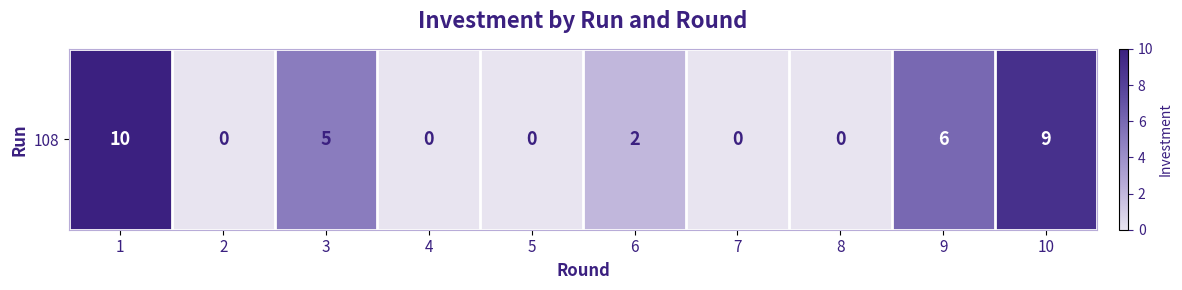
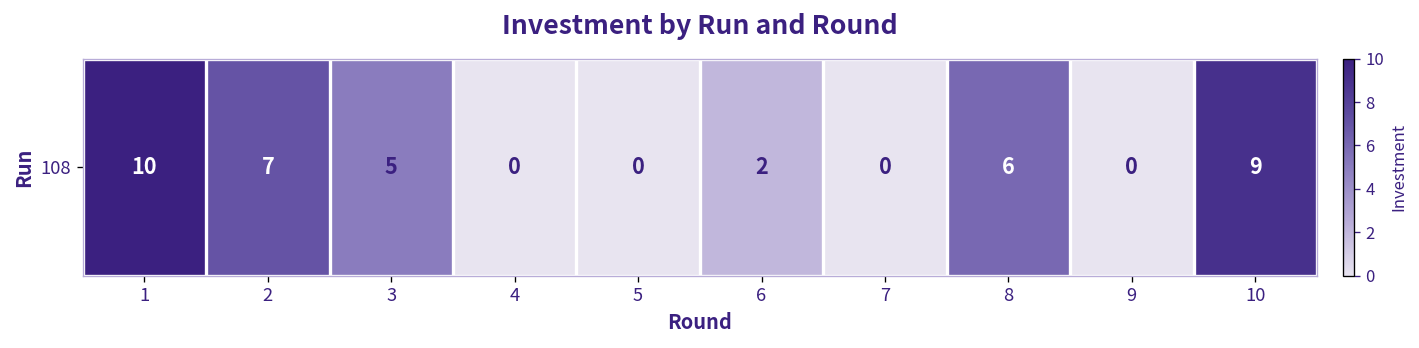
108, 2: 0 -> 7
108, 8: 0 -> 6
108, 9: 6 -> 0
